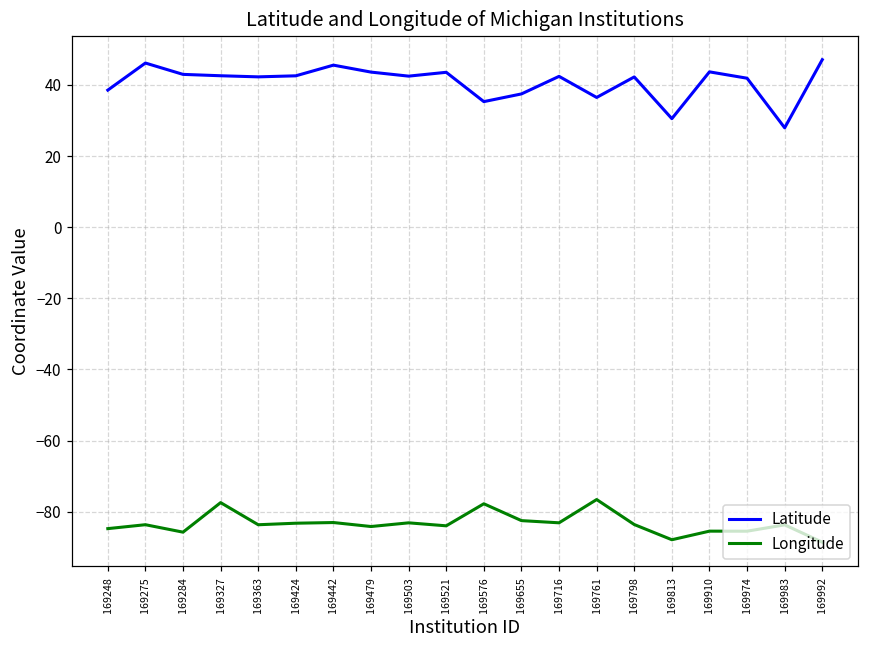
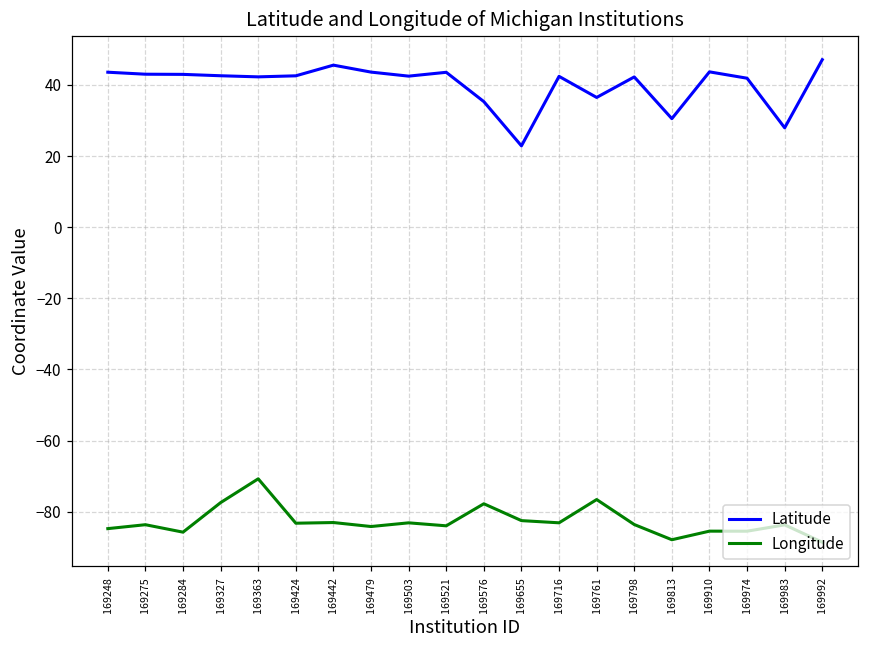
Latitude, 169248: 39 -> 44
Latitude, 169275: 46 -> 43
Longitude, 169363: -84 -> -71
Latitude, 169655: 37 -> 23
